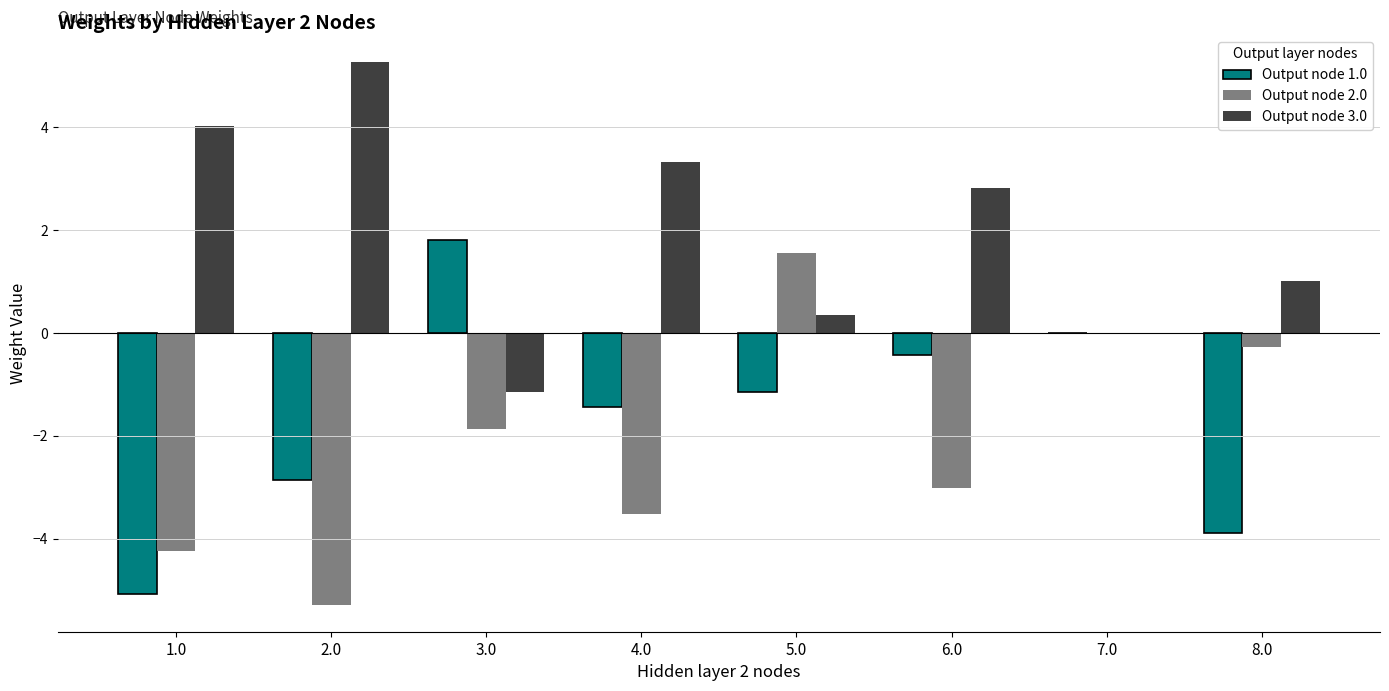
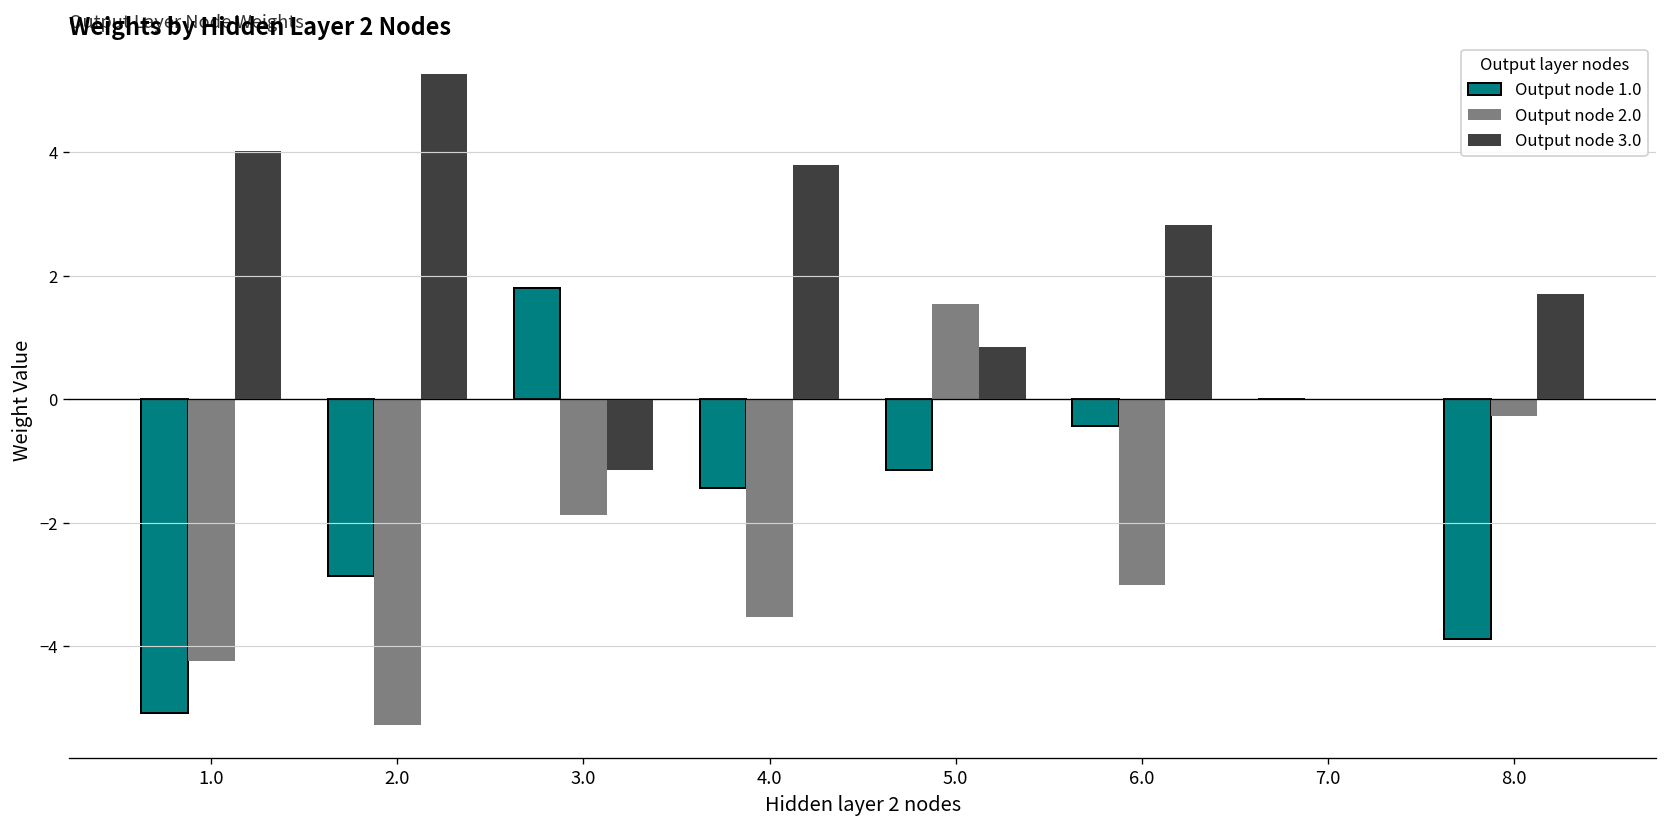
Output node 3.0, 4.0: 3.3 -> 3.8
Output node 3.0, 5.0: 0.4 -> 0.8
Output node 3.0, 8.0: 1.0 -> 1.7
